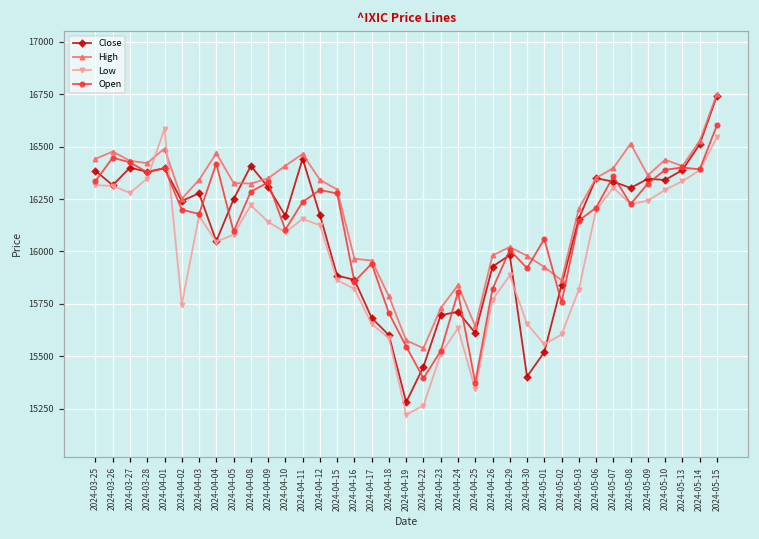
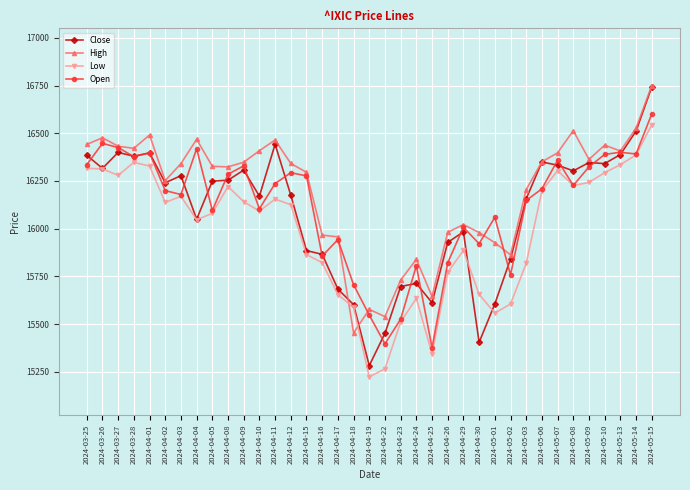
Low, 2024-04-01: 16590 -> 16330
Low, 2024-04-02: 15750 -> 16140
Close, 2024-04-08: 16410 -> 16250
High, 2024-04-18: 15790 -> 15450
Close, 2024-05-01: 15520 -> 15610
